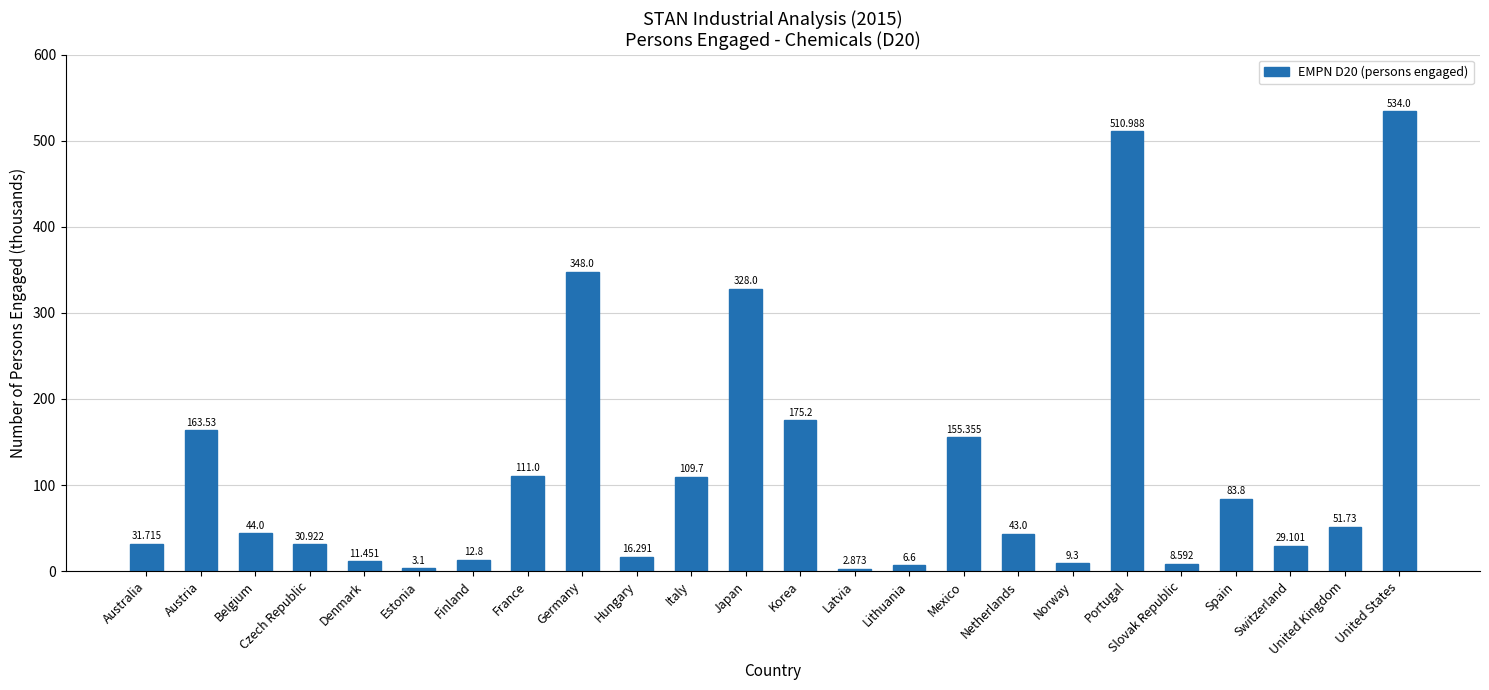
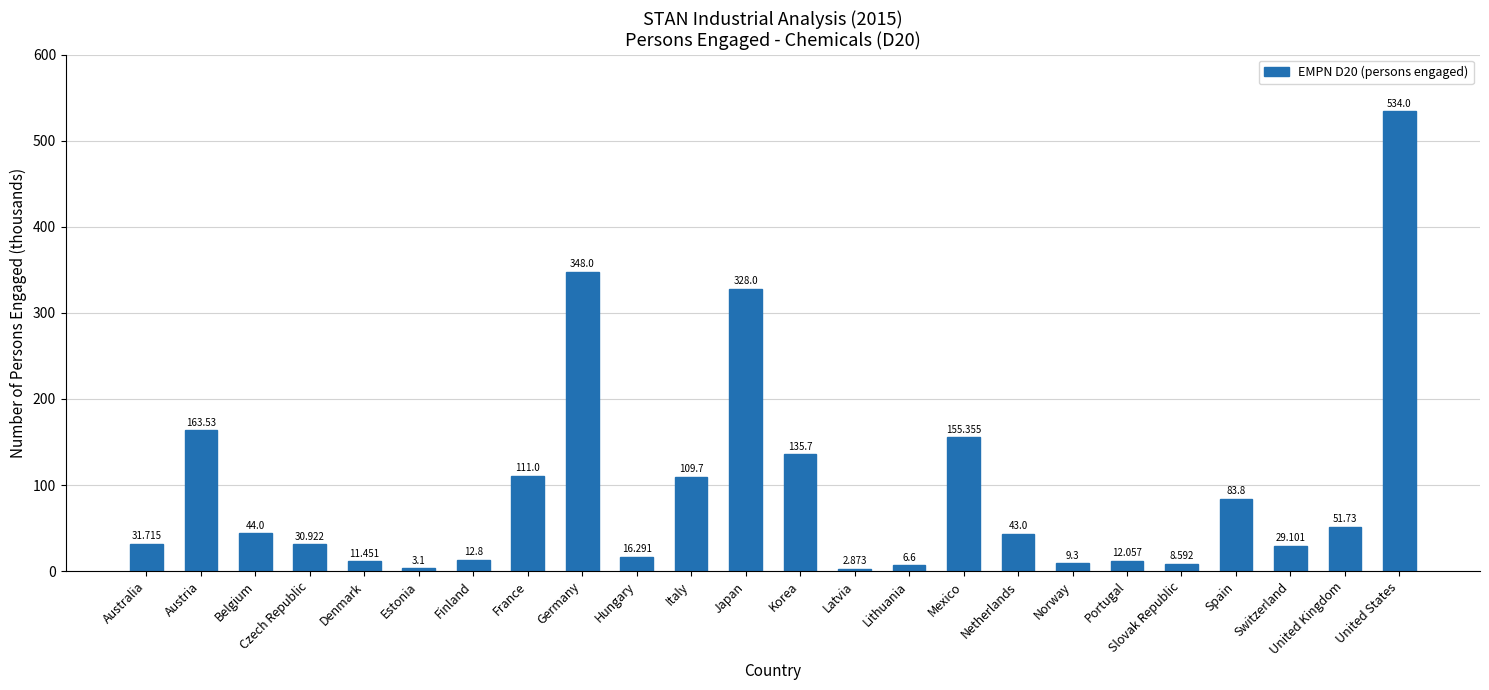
Korea: 175.2 -> 135.7
Portugal: 510.988 -> 12.057
